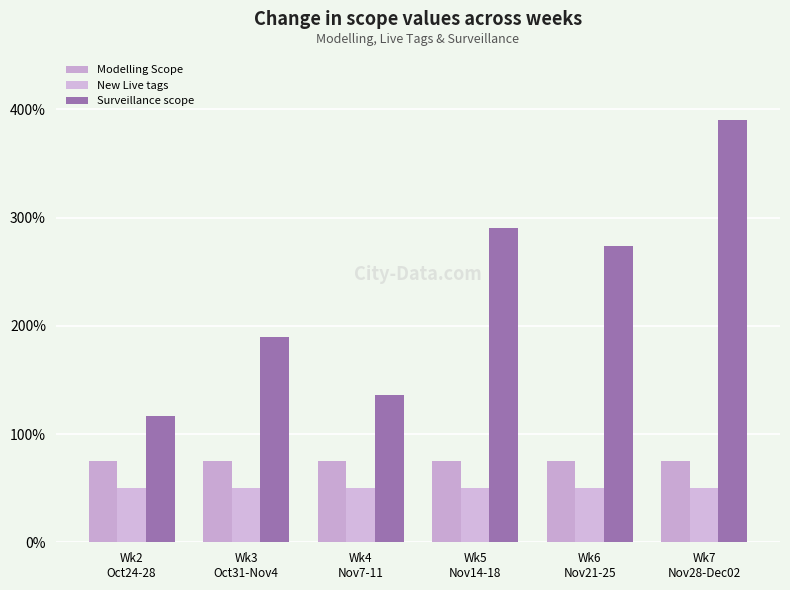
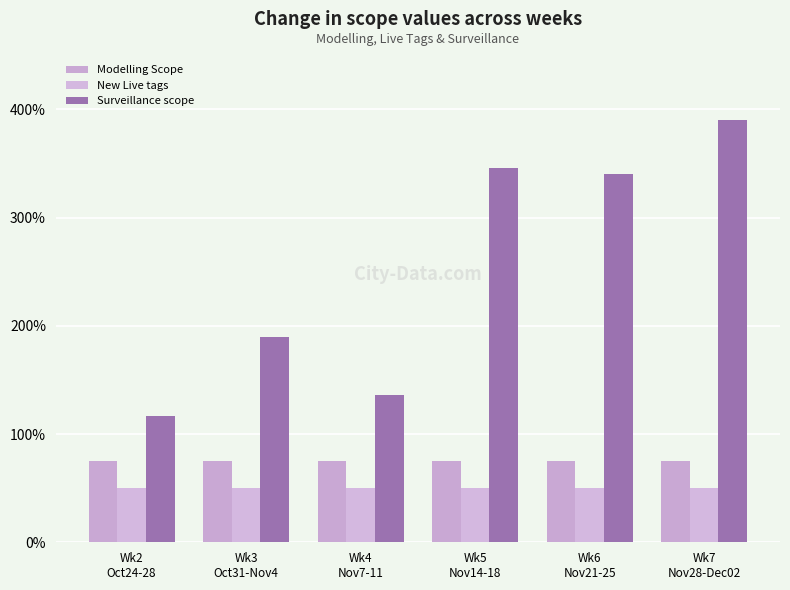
Surveillance scope, Wk5 Nov14-18: 290% -> 346%
Surveillance scope, Wk6 Nov21-25: 274% -> 340%
